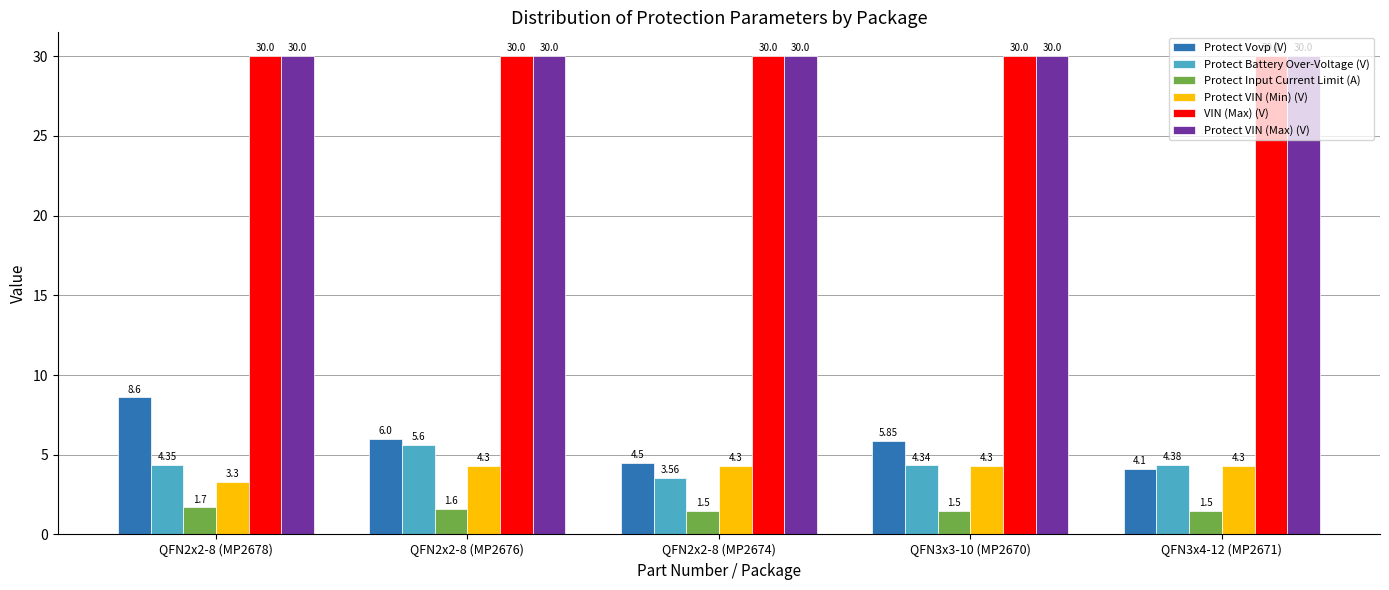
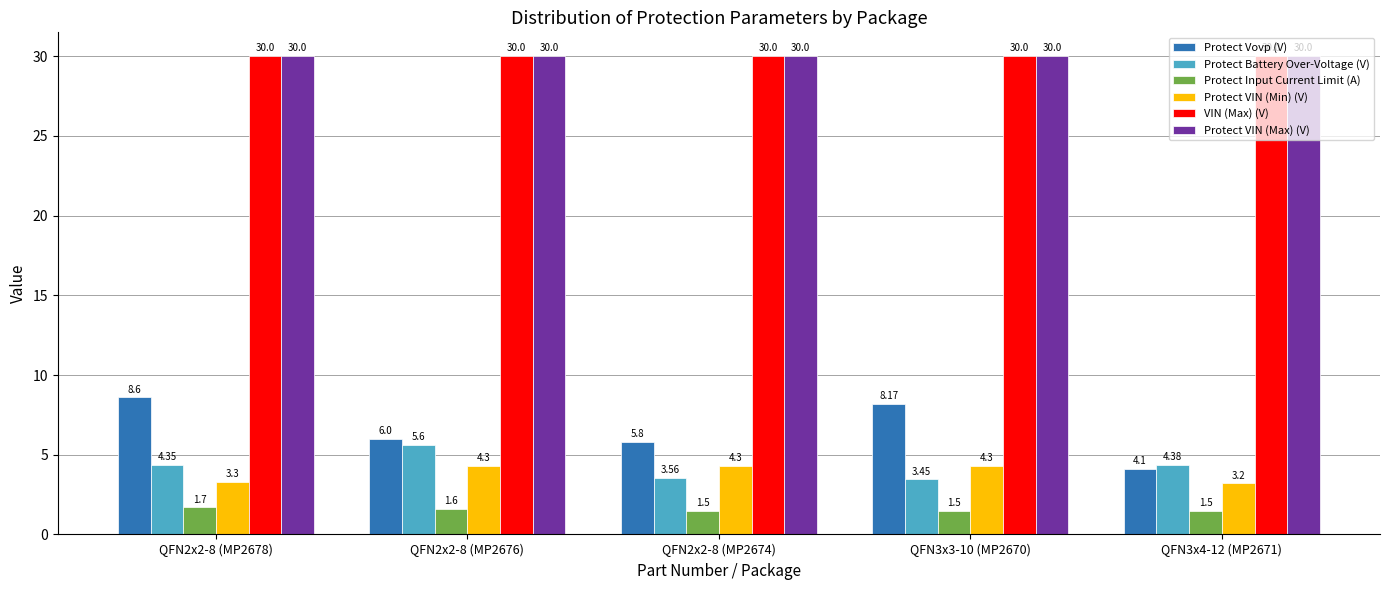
Protect Vovp (V), QFN2x2-8 (MP2674): 4.5 -> 5.8
Protect Vovp (V), QFN3x3-10 (MP2670): 5.85 -> 8.17
Protect Battery Over-Voltage (V), QFN3x3-10 (MP2670): 4.34 -> 3.45
Protect VIN (Min) (V), QFN3x4-12 (MP2671): 4.3 -> 3.2
